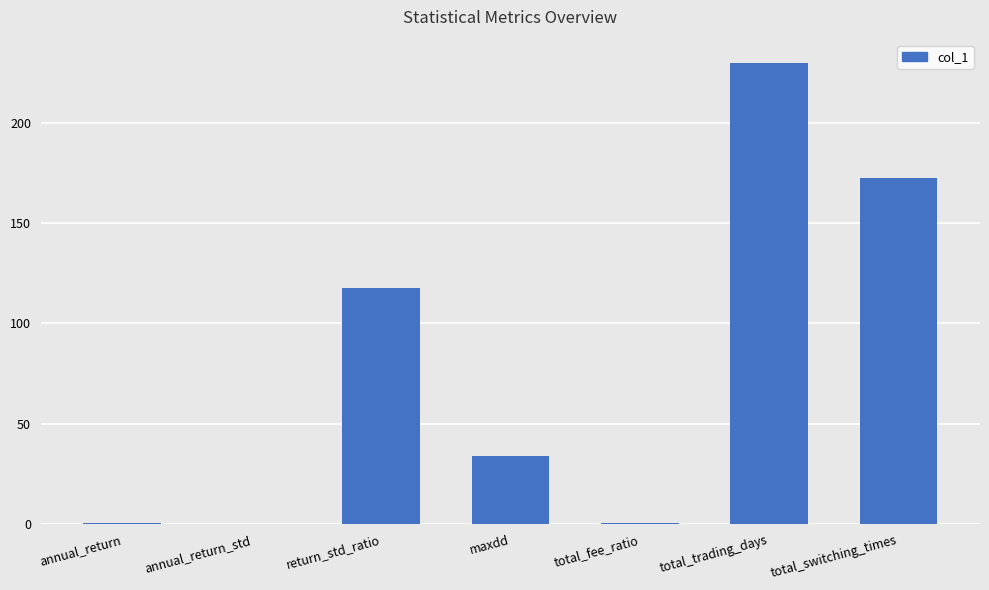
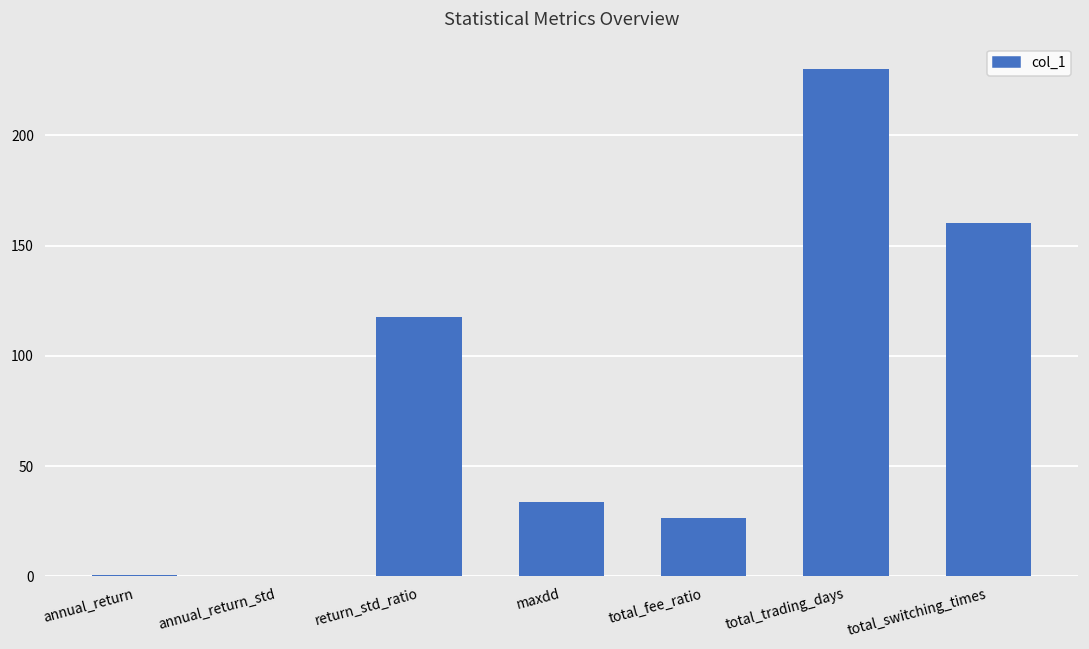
total_fee_ratio: 1 -> 26
total_switching_times: 172 -> 160
